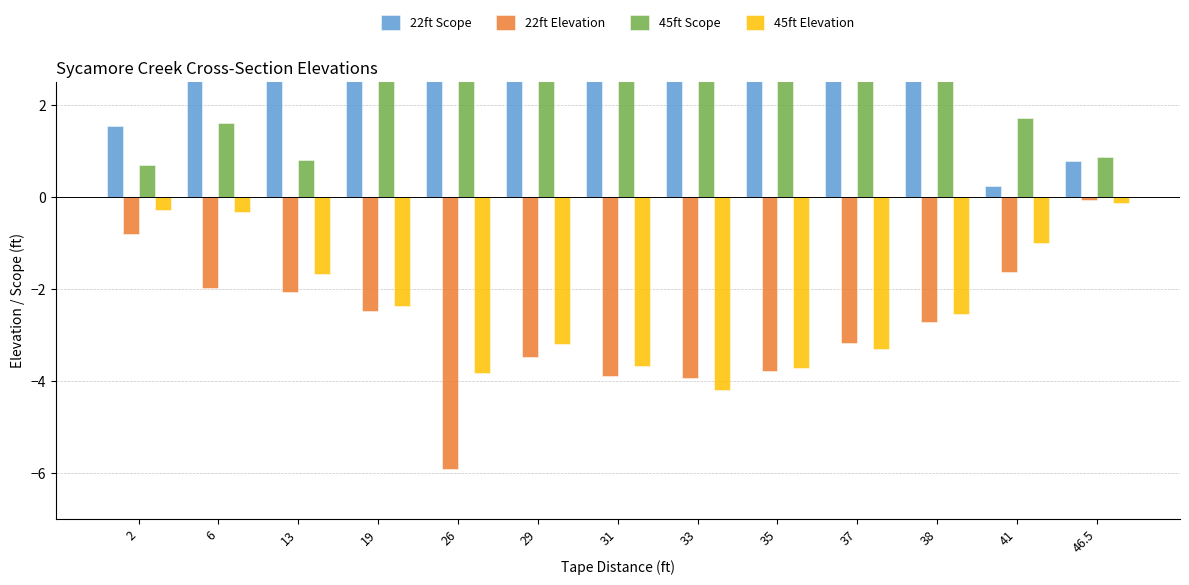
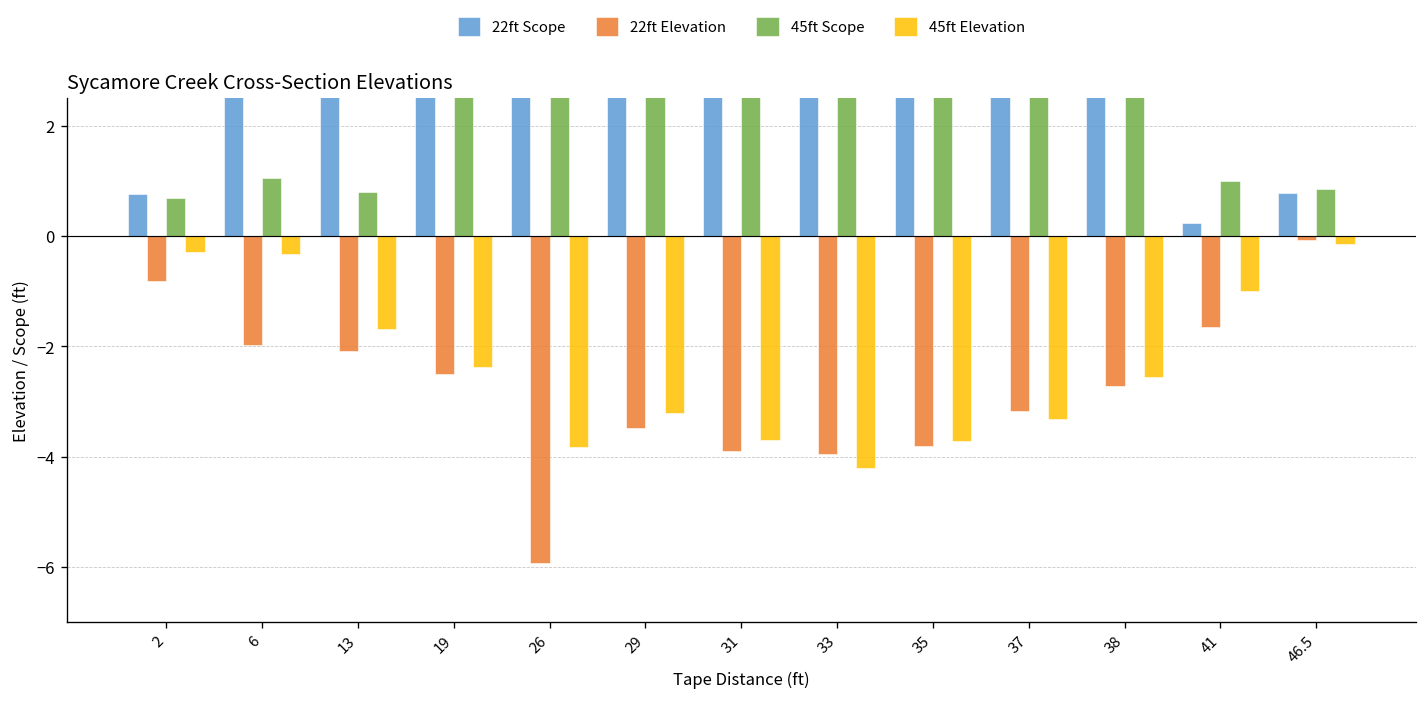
22ft Scope, 2: 1.5 -> 0.8
45ft Scope, 6: 1.6 -> 1.1
45ft Scope, 41: 1.7 -> 1.0
